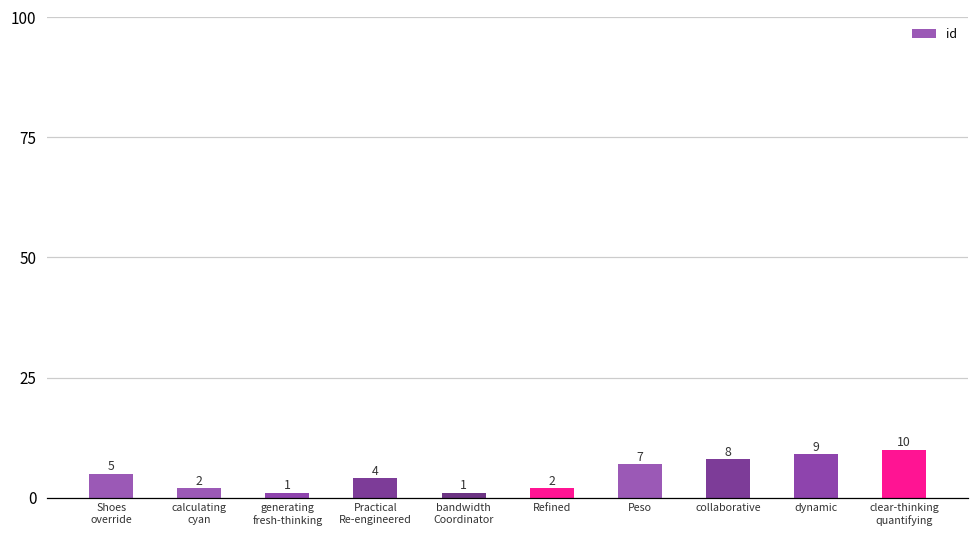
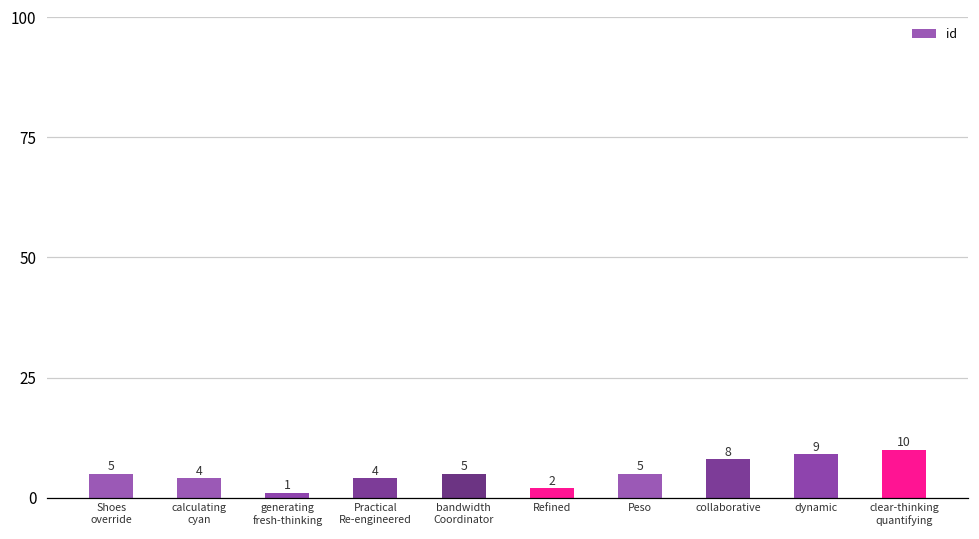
calculating cyan: 2 -> 4
bandwidth Coordinator: 1 -> 5
Peso: 7 -> 5
